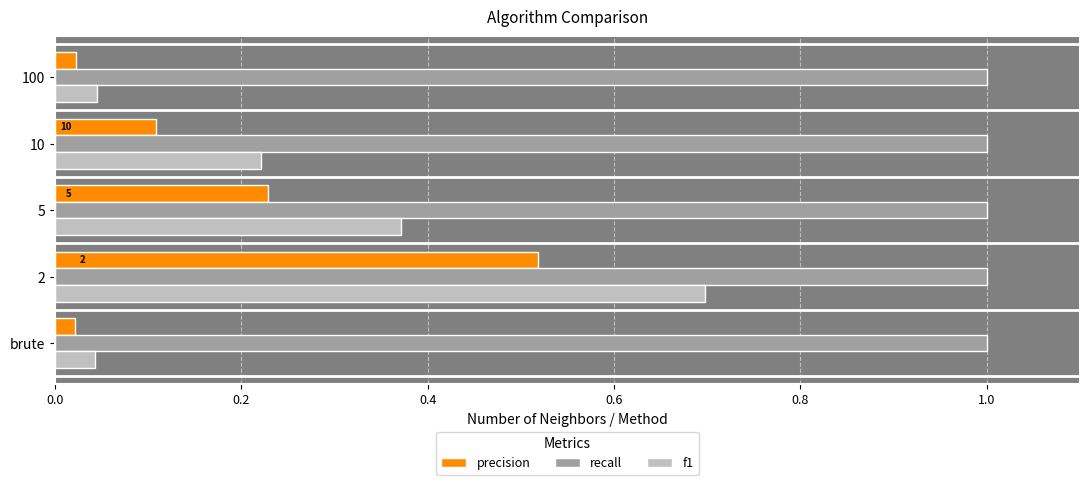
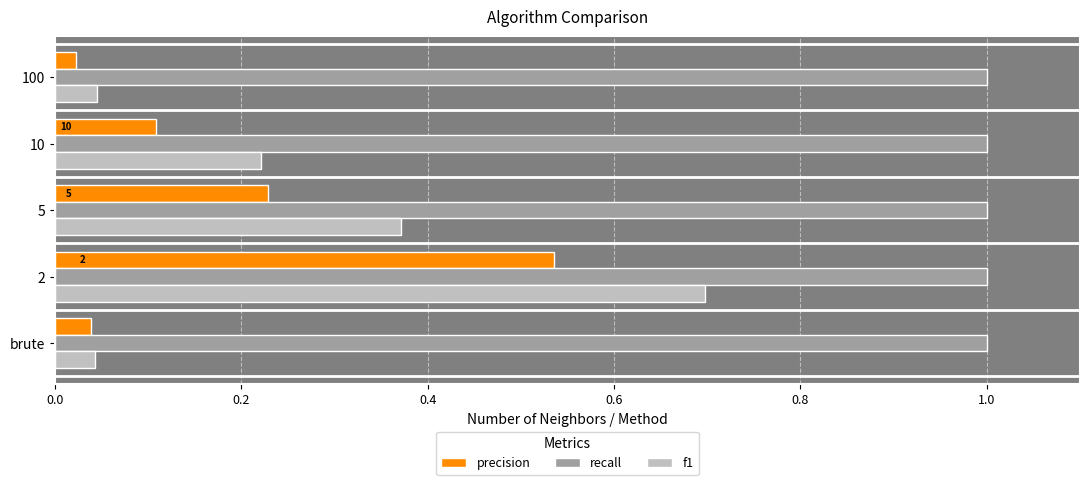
precision, 2: 0.52 -> 0.54
precision, brute: 0.02 -> 0.04
